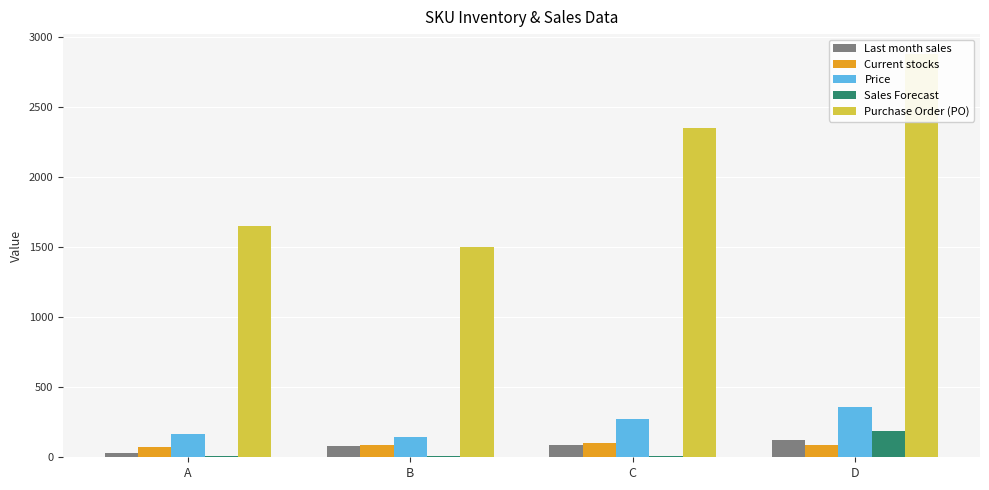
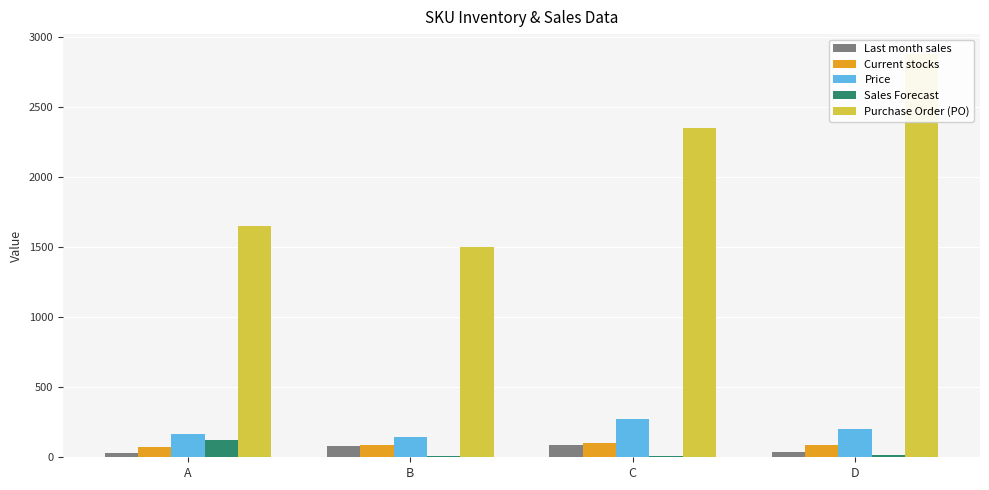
Sales Forecast, A: 10 -> 130
Last month sales, D: 120 -> 40
Price, D: 360 -> 200
Sales Forecast, D: 190 -> 10
